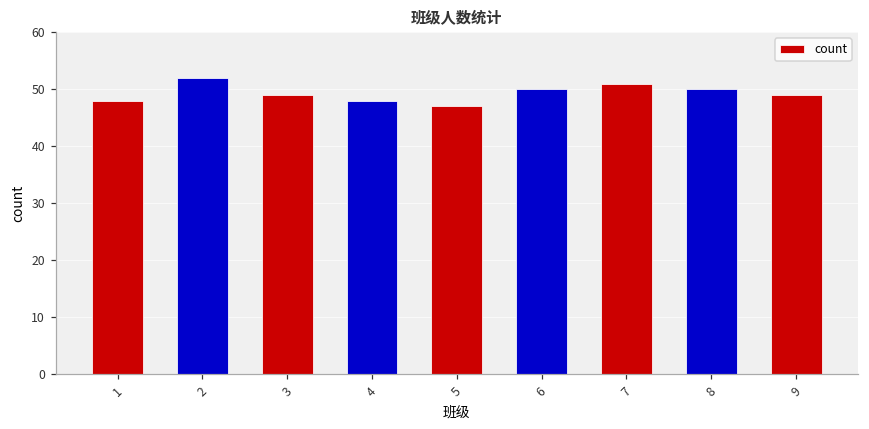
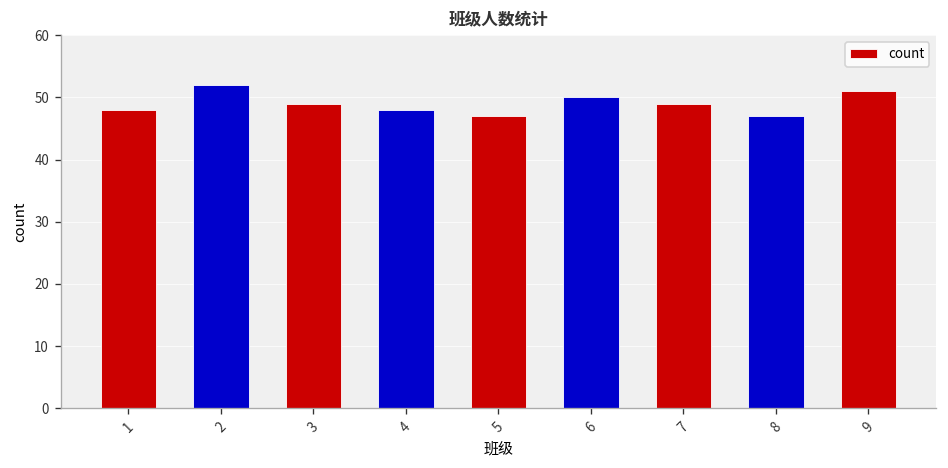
7: 51 -> 49
8: 50 -> 47
9: 49 -> 51
